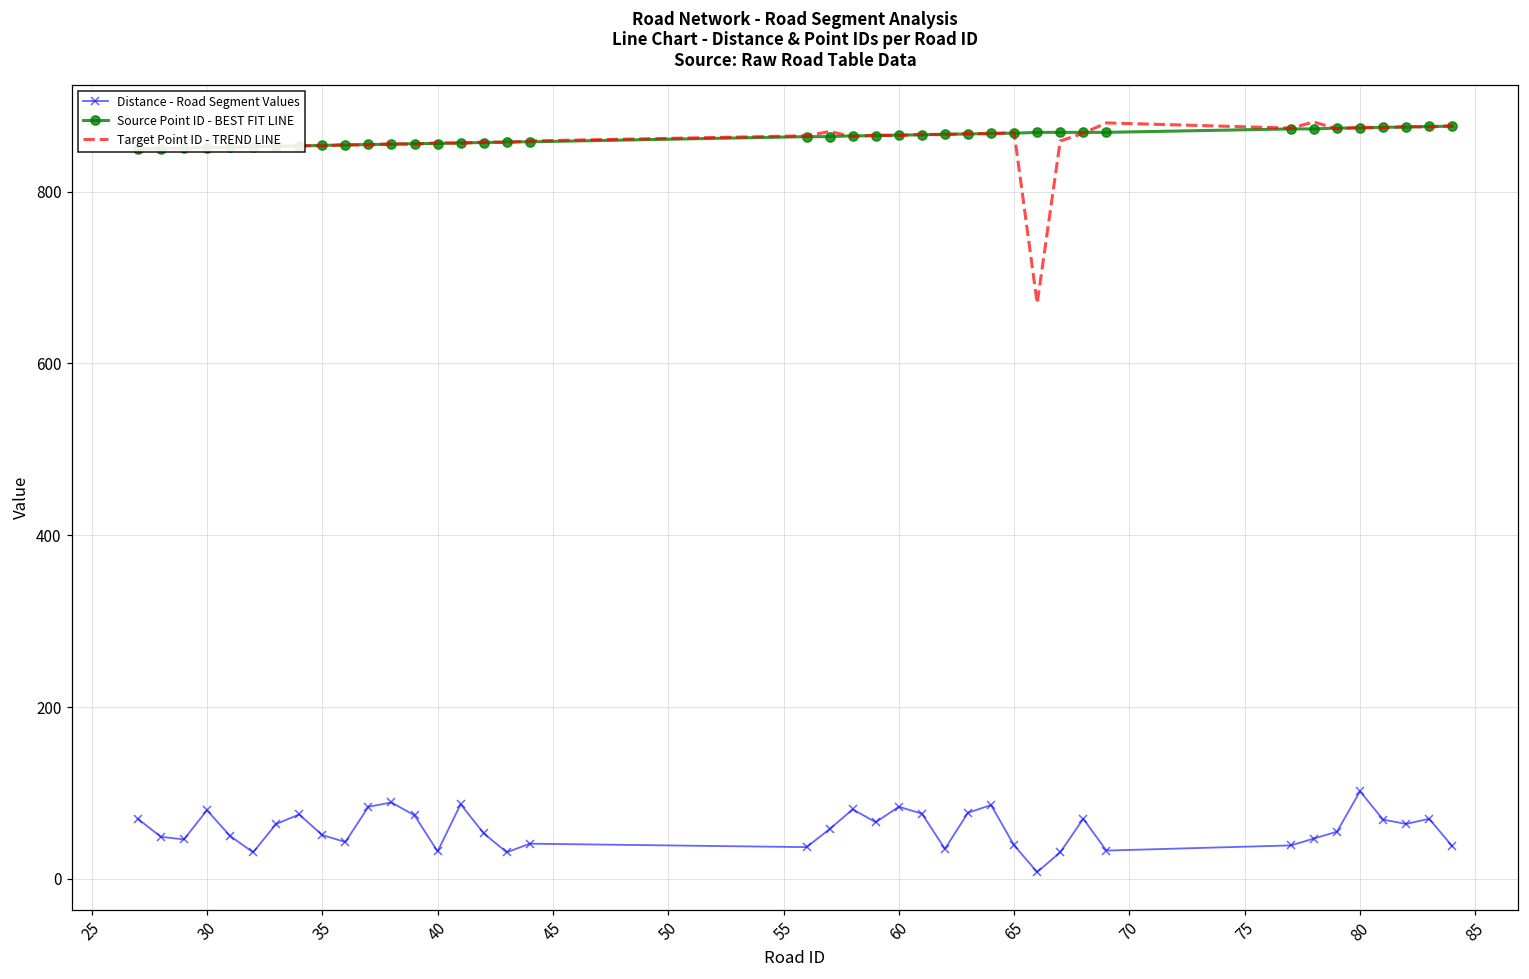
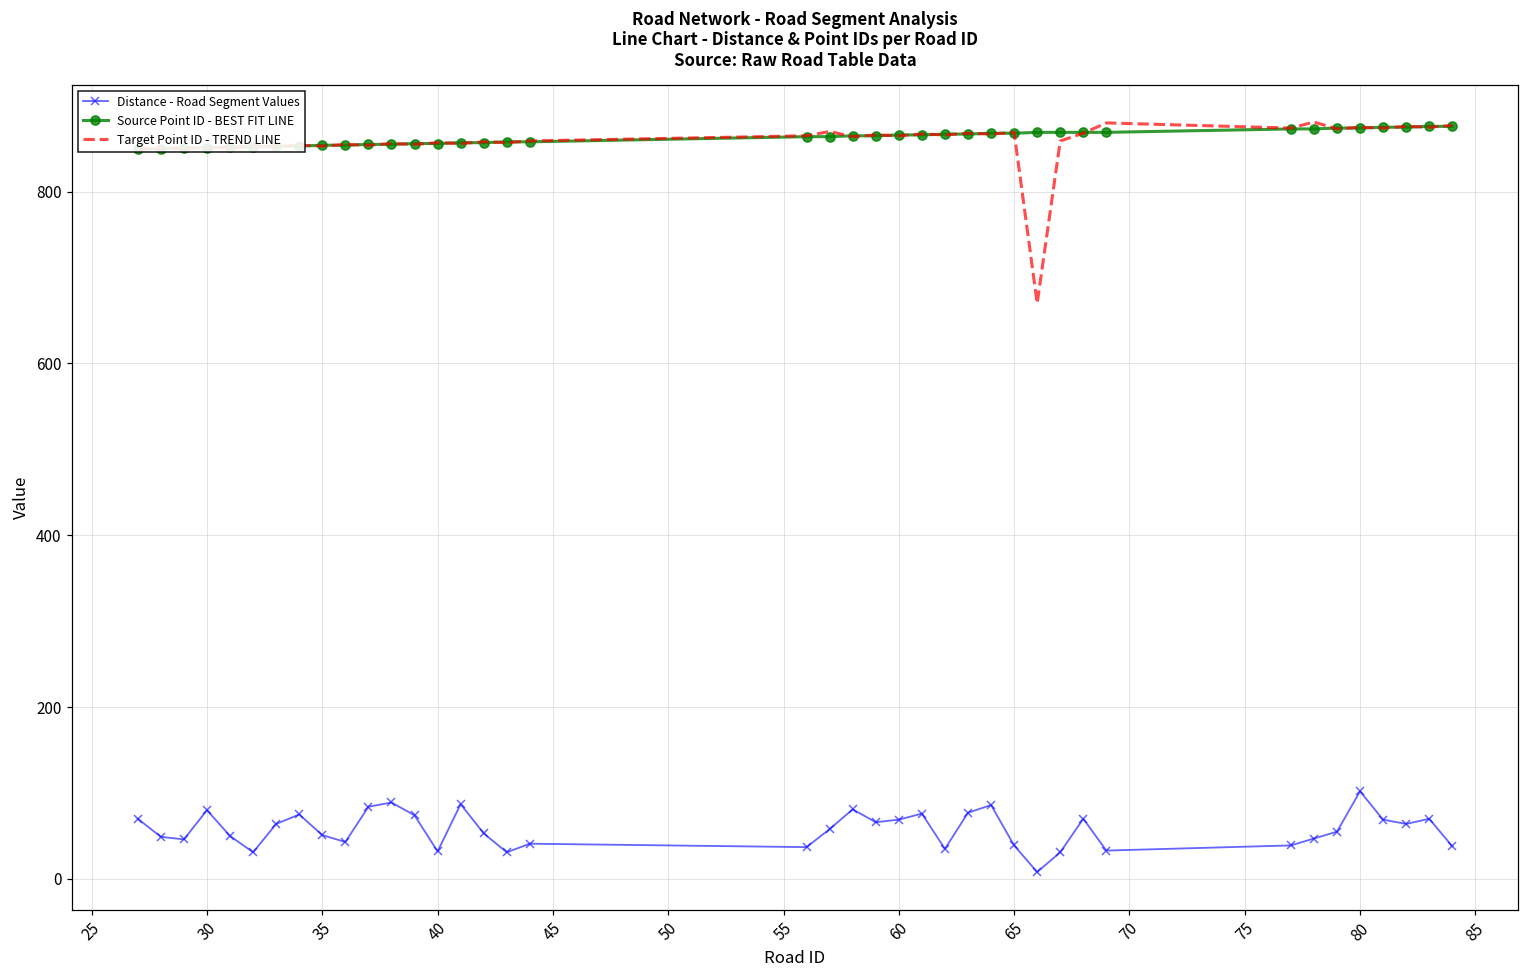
Distance - Road Segment Values, 60: 80 -> 70
